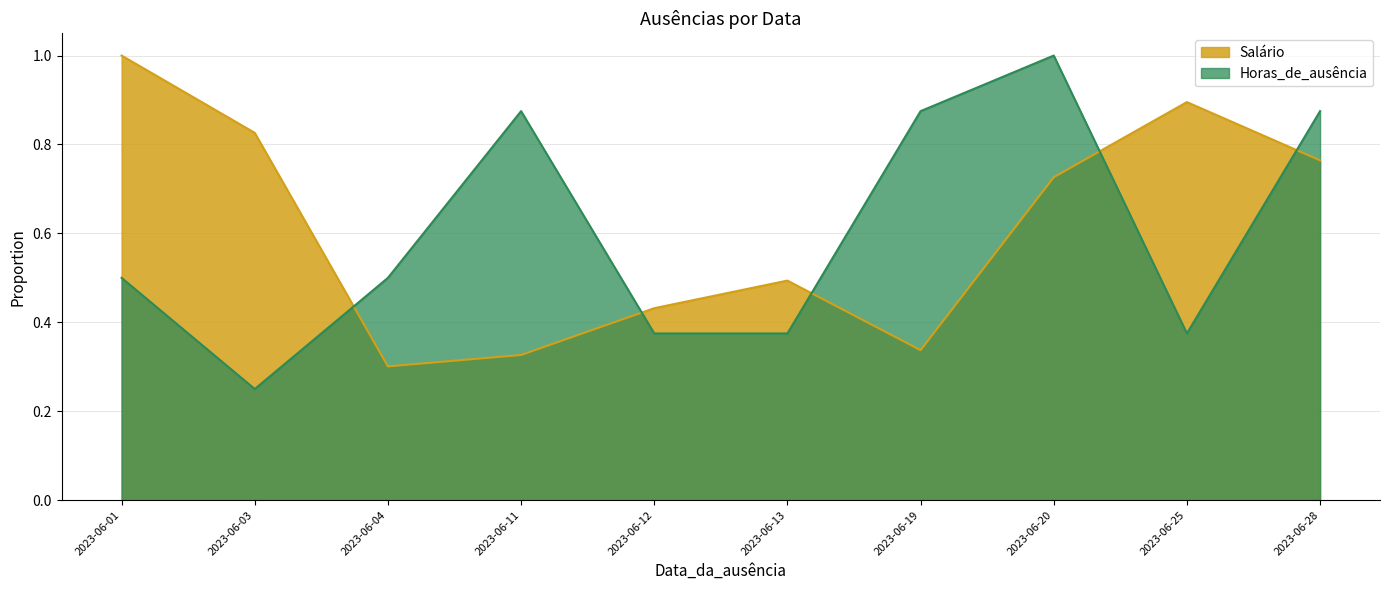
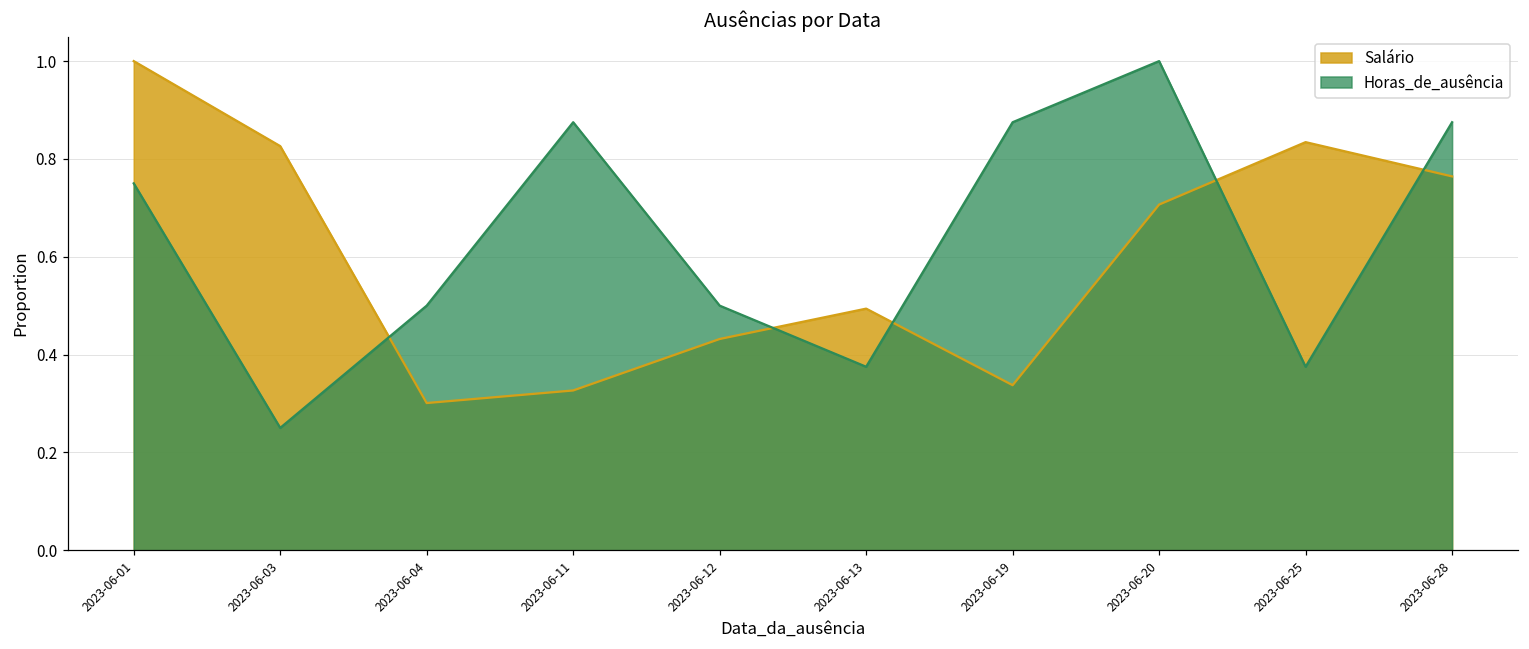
Horas_de_ausência, 2023-06-01: 0.50 -> 0.75
Horas_de_ausência, 2023-06-12: 0.38 -> 0.50
Salário, 2023-06-20: 0.73 -> 0.71
Salário, 2023-06-25: 0.90 -> 0.83
